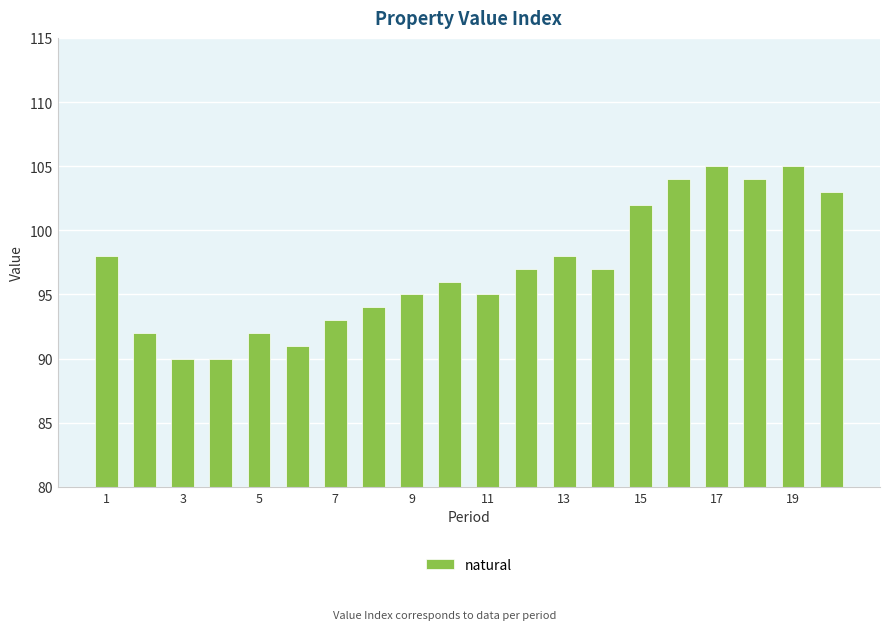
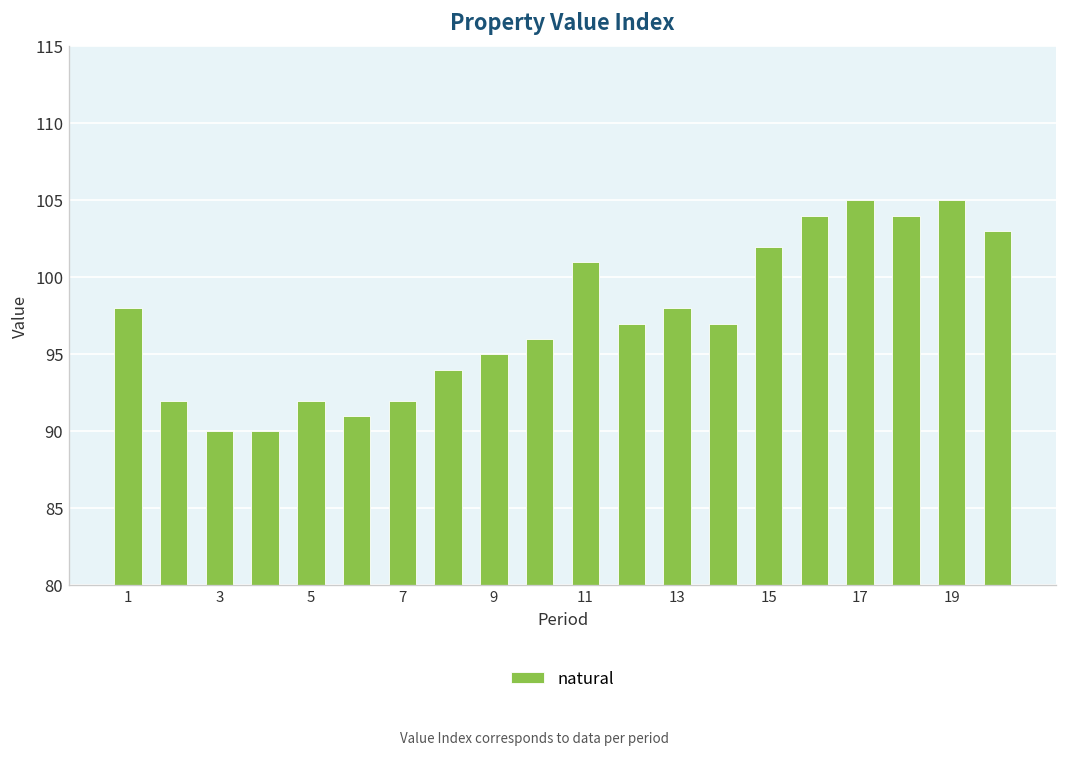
7: 93 -> 92
11: 95 -> 101
